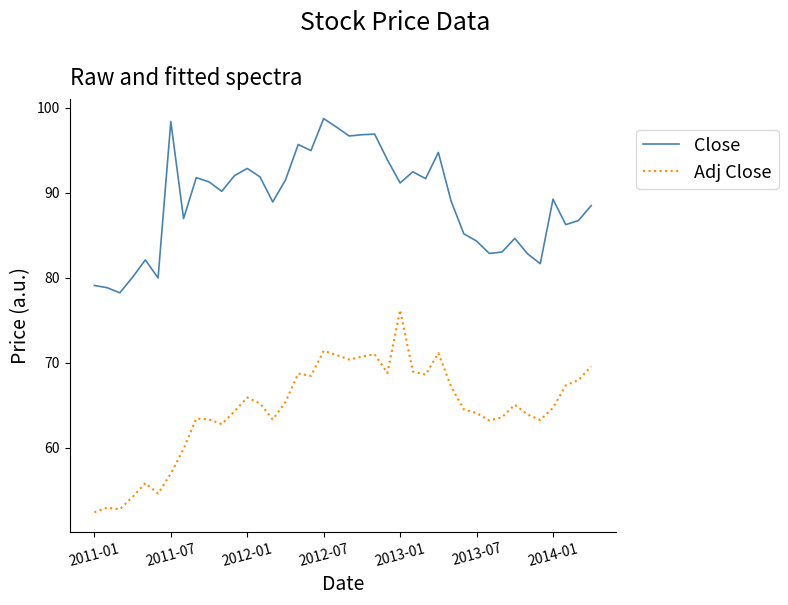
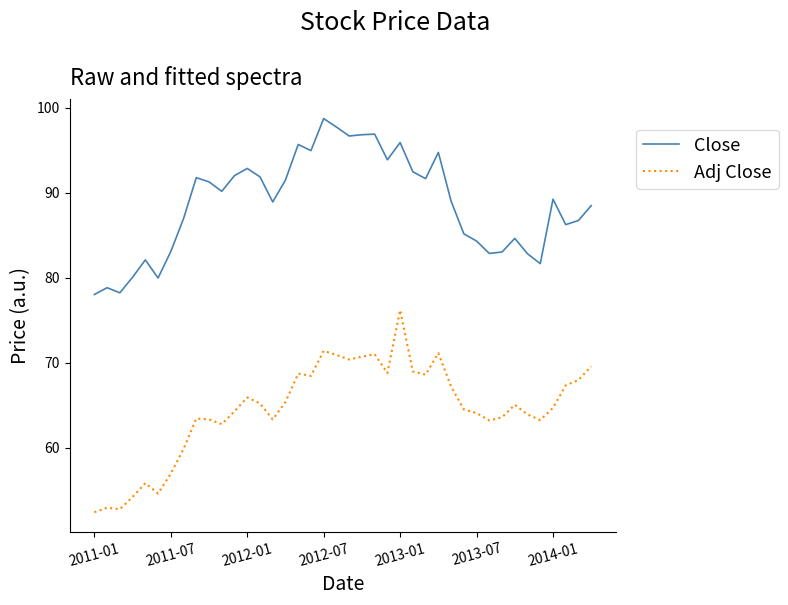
Close, 2011-01: 79 -> 78
Close, 2011-07: 98 -> 83
Close, 2013-01: 91 -> 96
